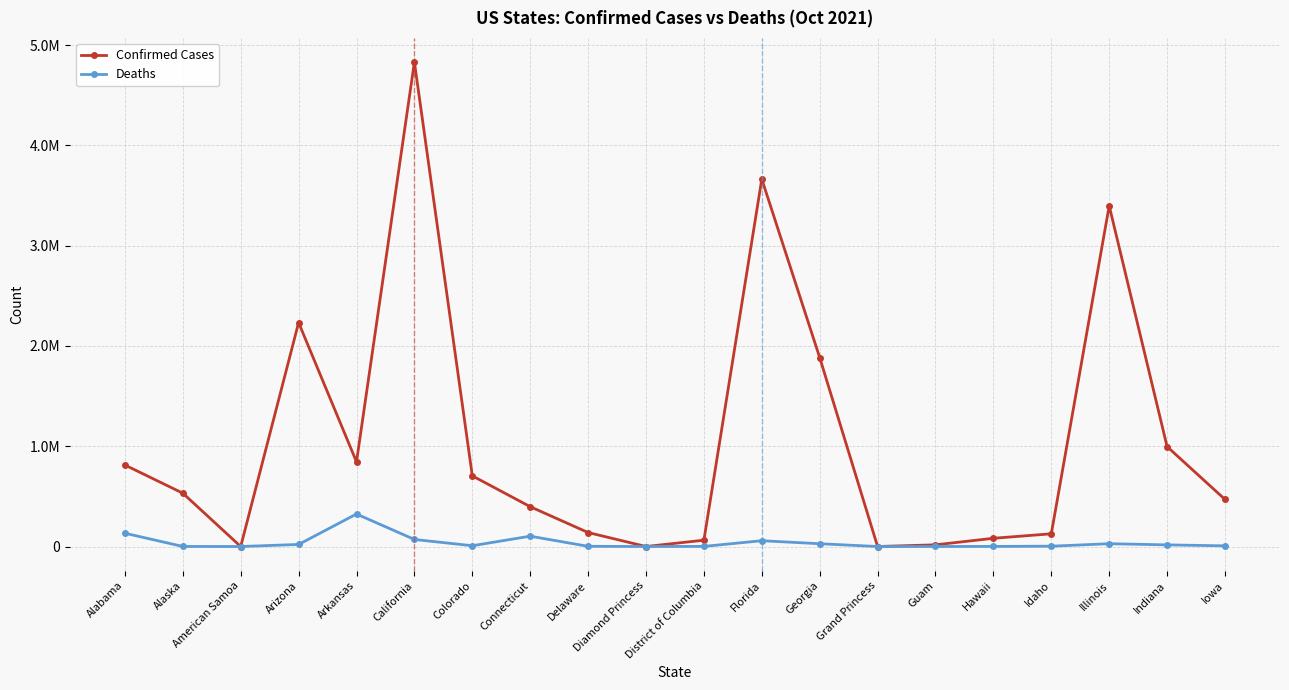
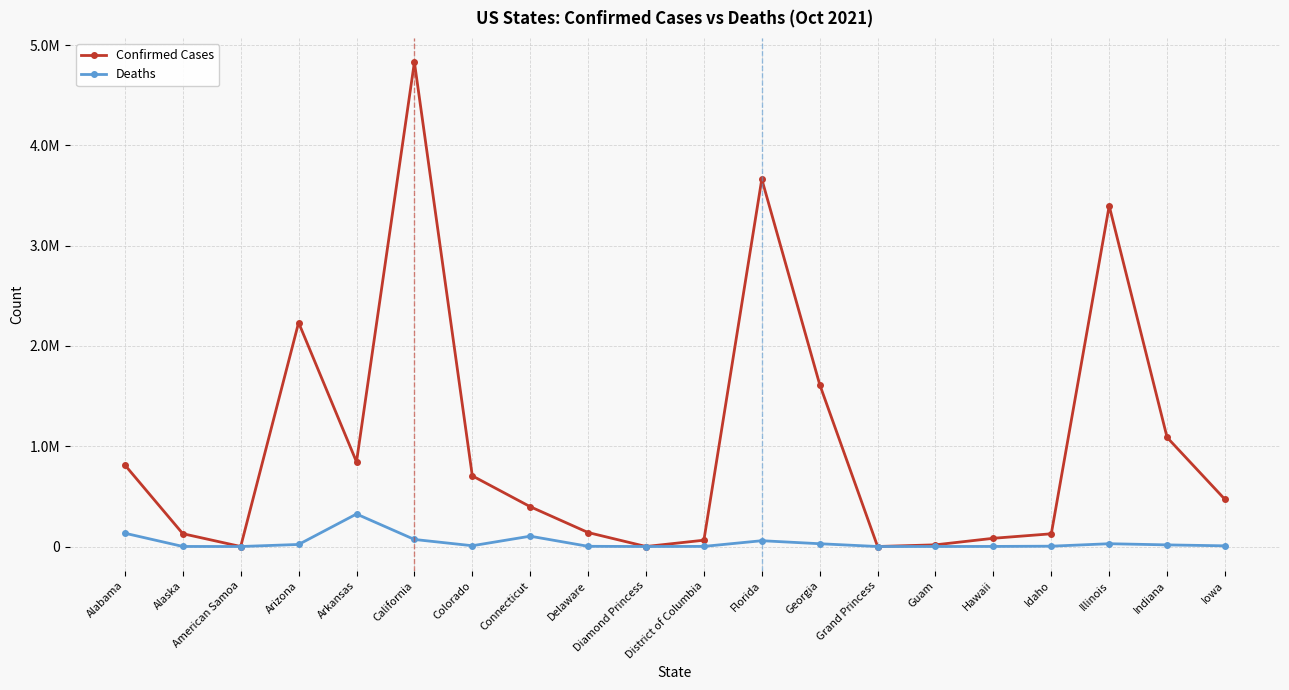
Confirmed Cases, Alaska: 530000 -> 130000
Confirmed Cases, Georgia: 1880000 -> 1620000
Confirmed Cases, Indiana: 1000000 -> 1090000
